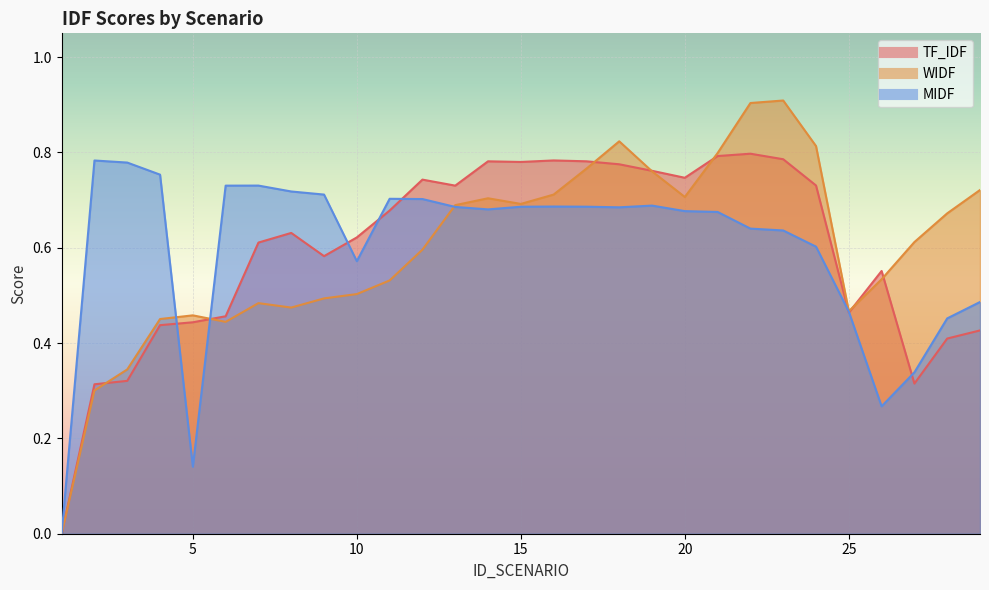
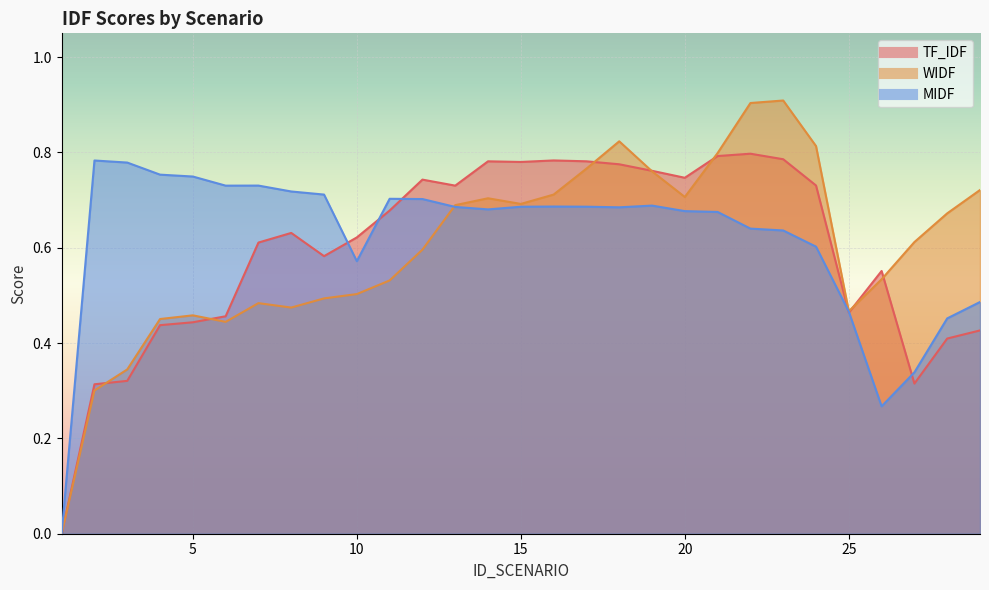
MIDF, 5: 0.14 -> 0.75
